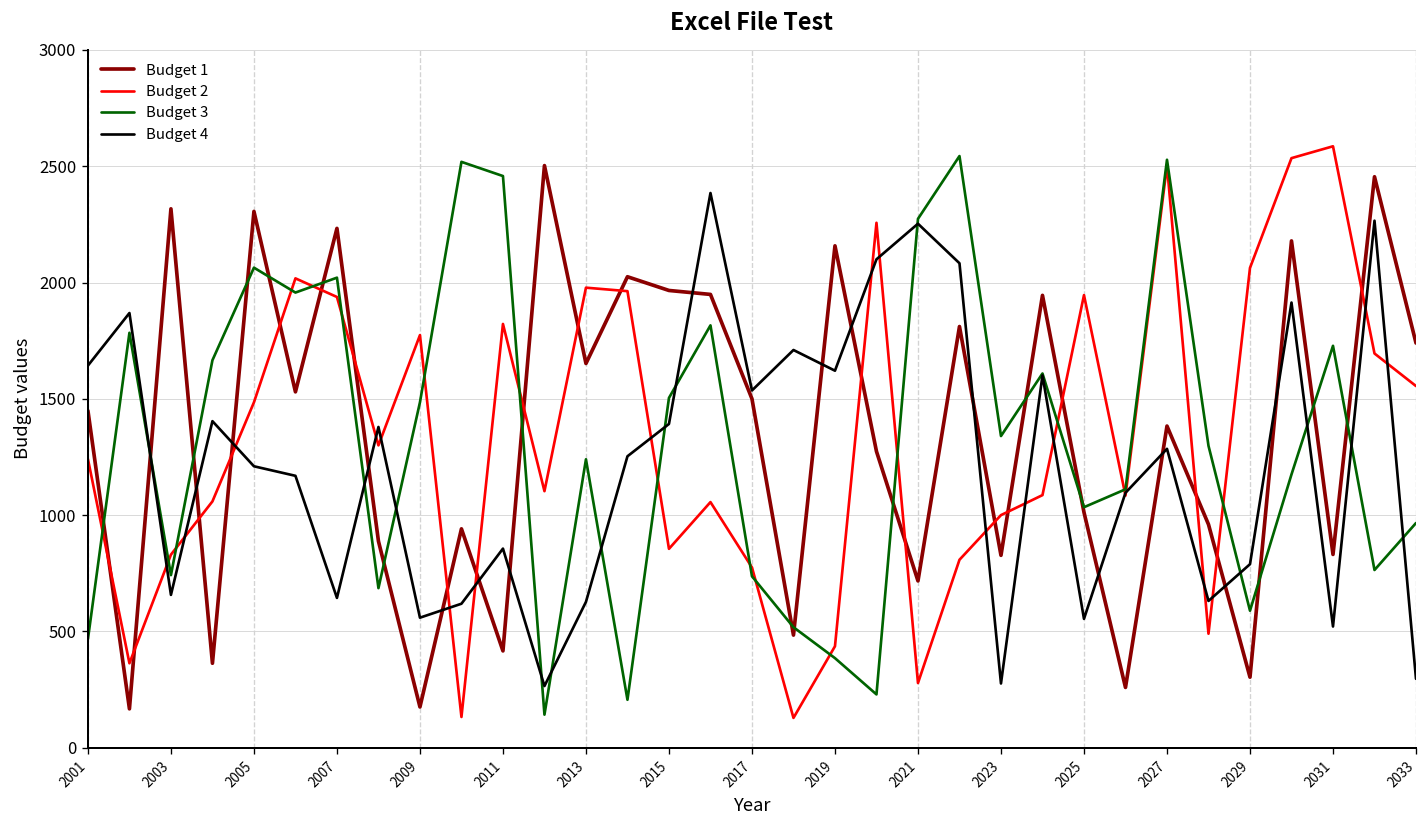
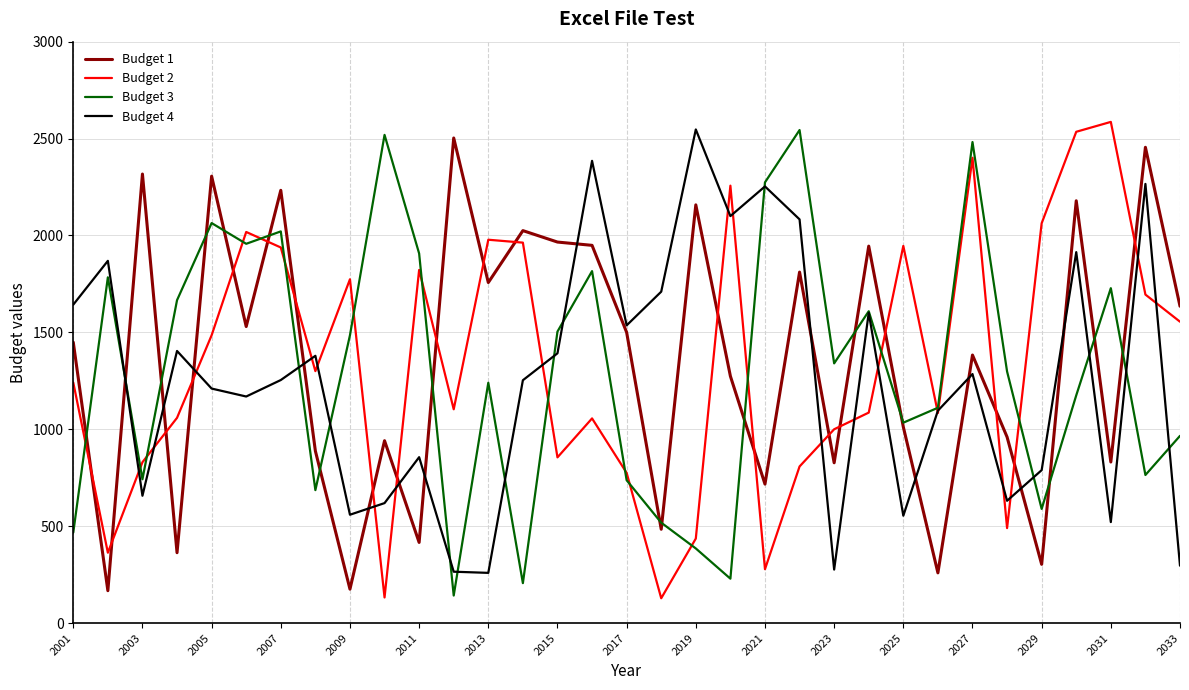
Budget 4, 2007: 640 -> 1250
Budget 3, 2011: 2460 -> 1910
Budget 1, 2013: 1650 -> 1760
Budget 4, 2013: 630 -> 260
Budget 4, 2019: 1620 -> 2550
Budget 2, 2027: 2500 -> 2400
Budget 3, 2027: 2530 -> 2480
Budget 1, 2033: 1740 -> 1640
